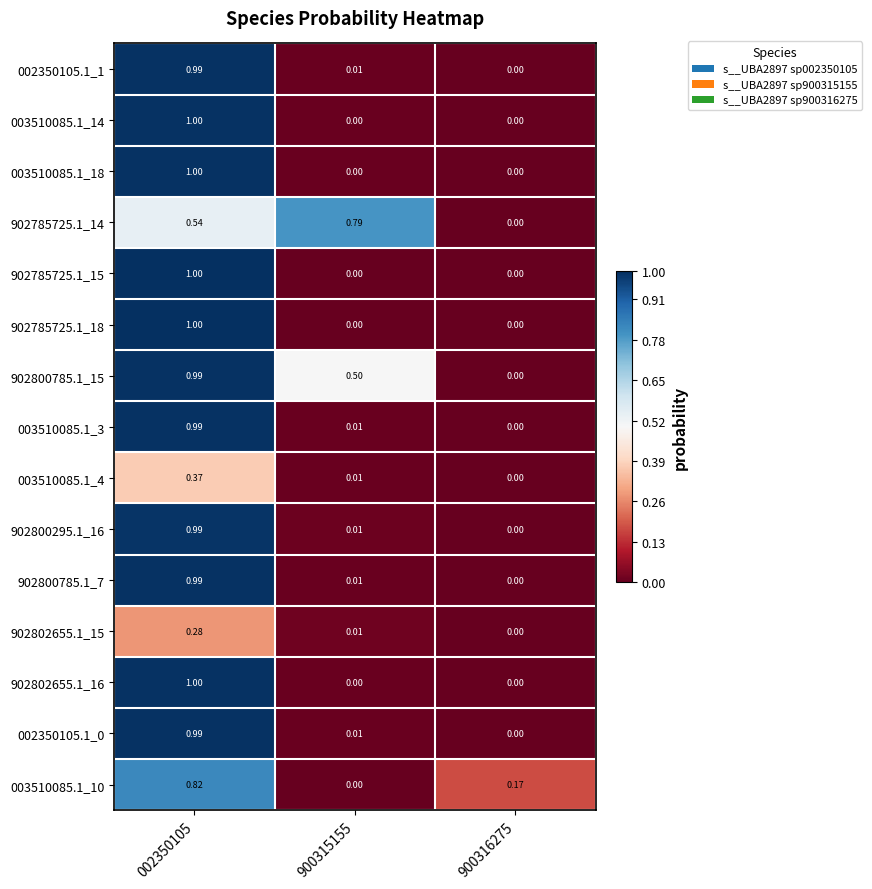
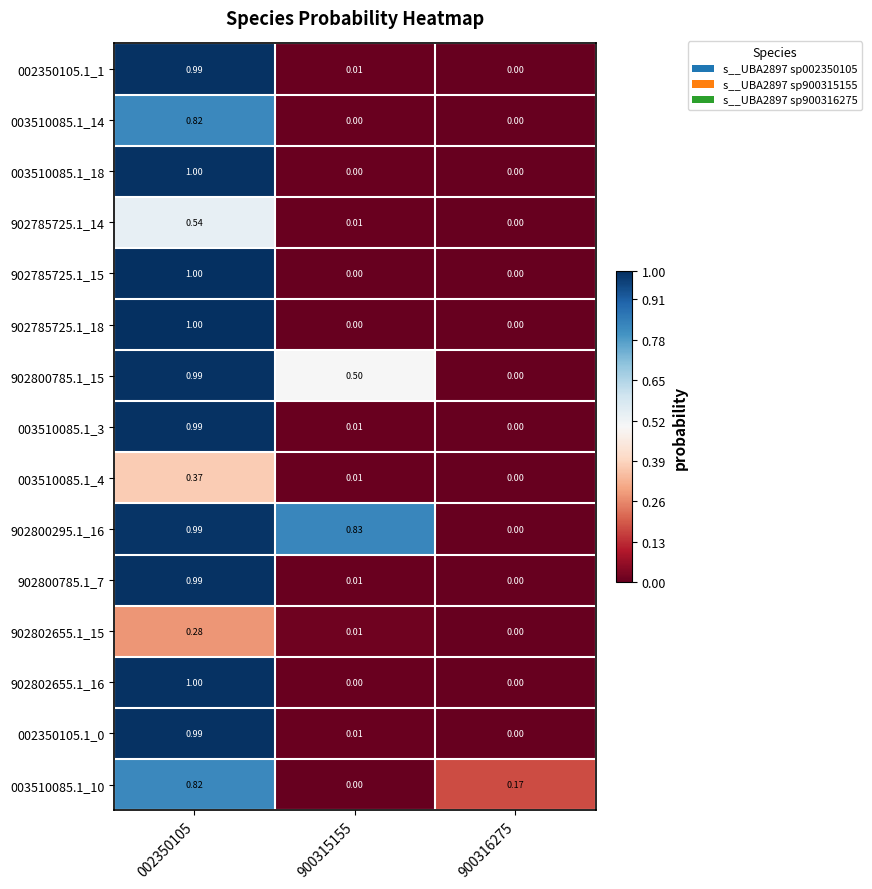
003510085.1_14, 002350105: 1.00 -> 0.82
902785725.1_14, 900315155: 0.79 -> 0.01
902800295.1_16, 900315155: 0.01 -> 0.83
